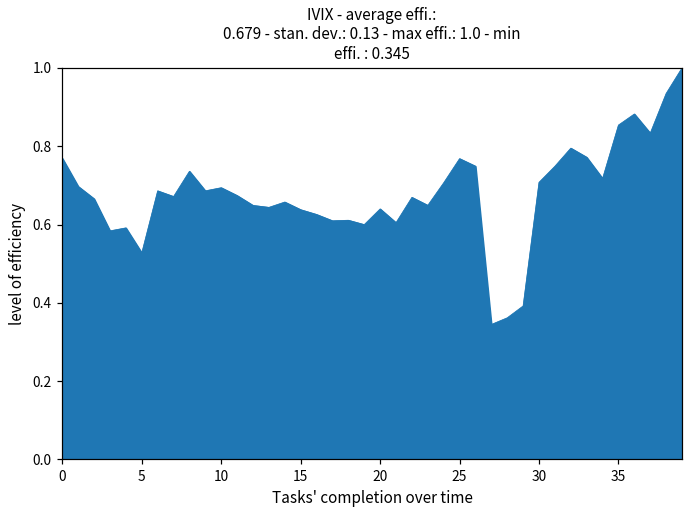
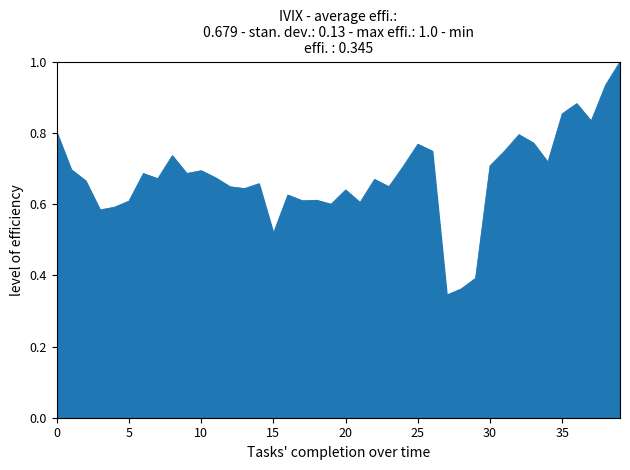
0: 0.77 -> 0.80
5: 0.53 -> 0.61
15: 0.64 -> 0.52
